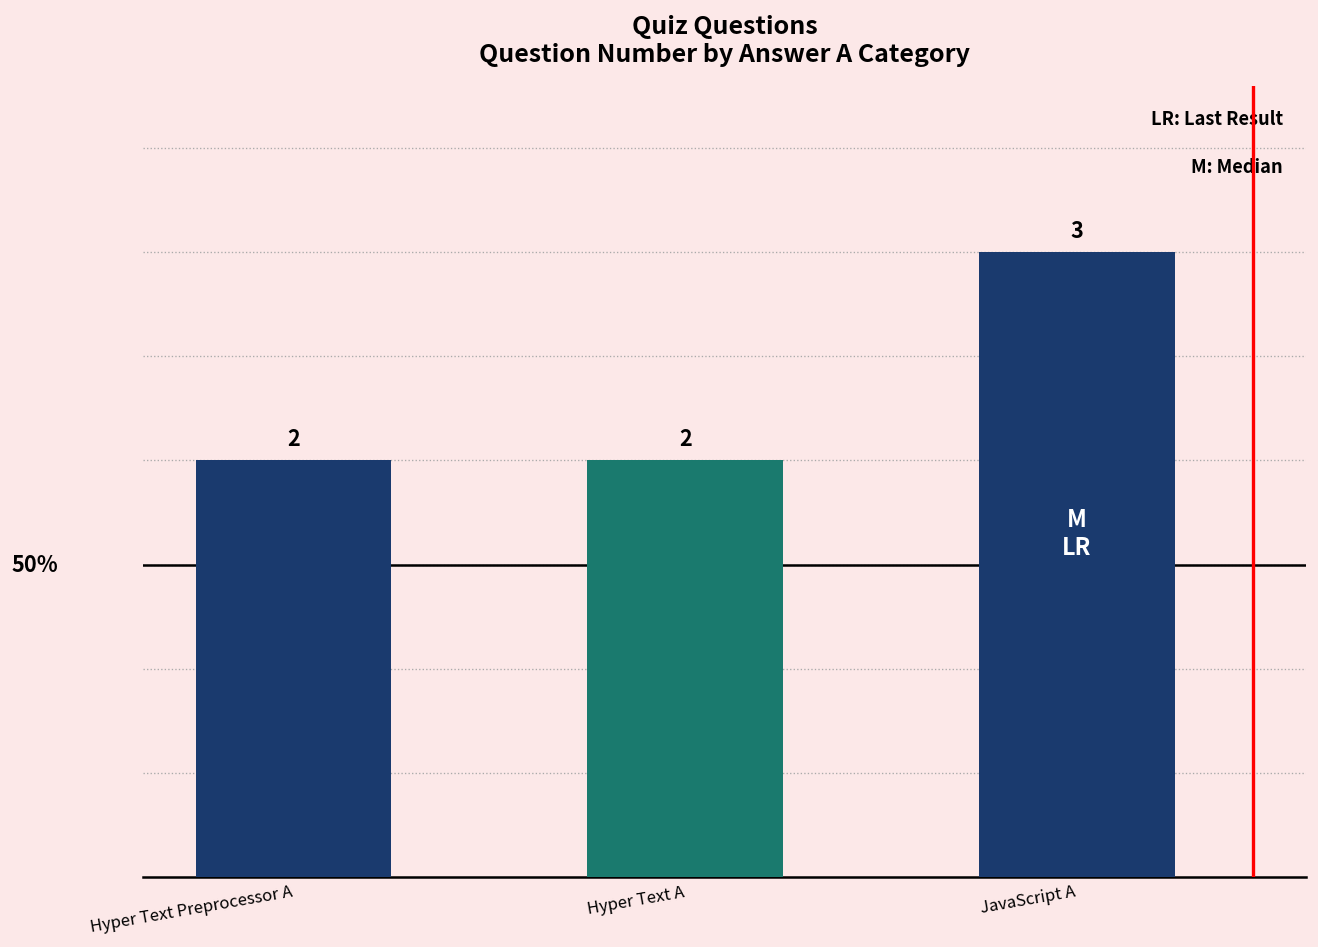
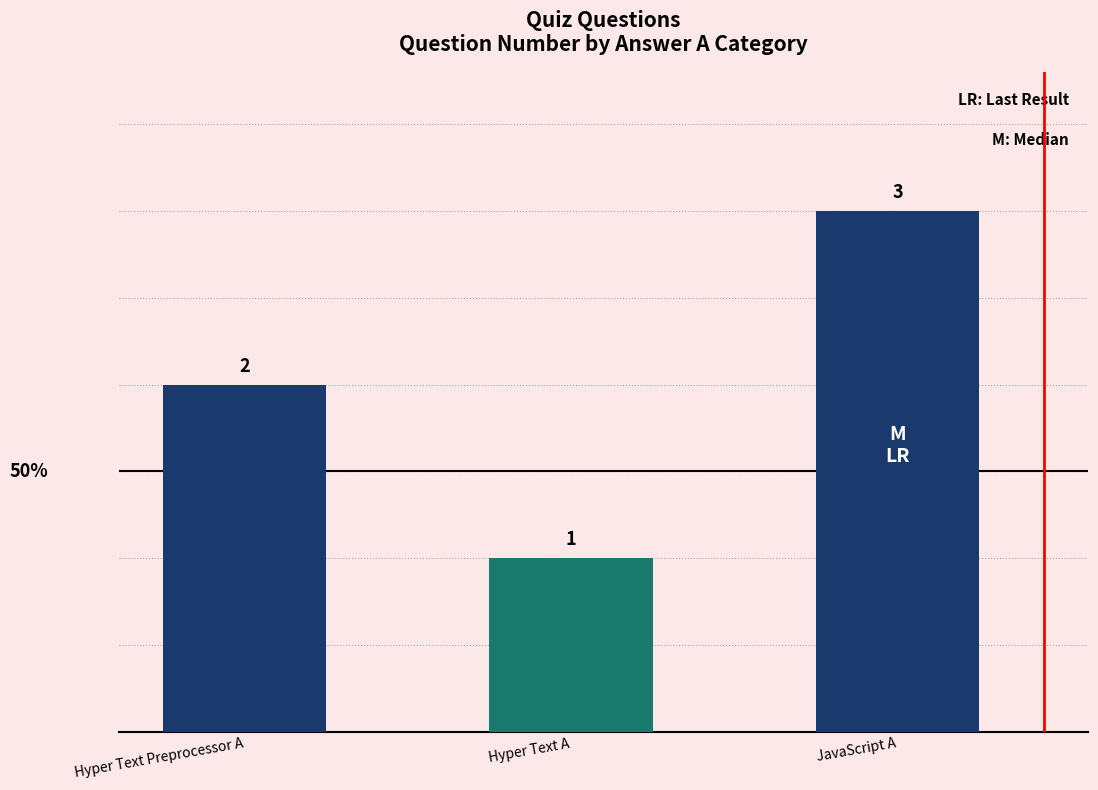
Hyper Text A: 2 -> 1
